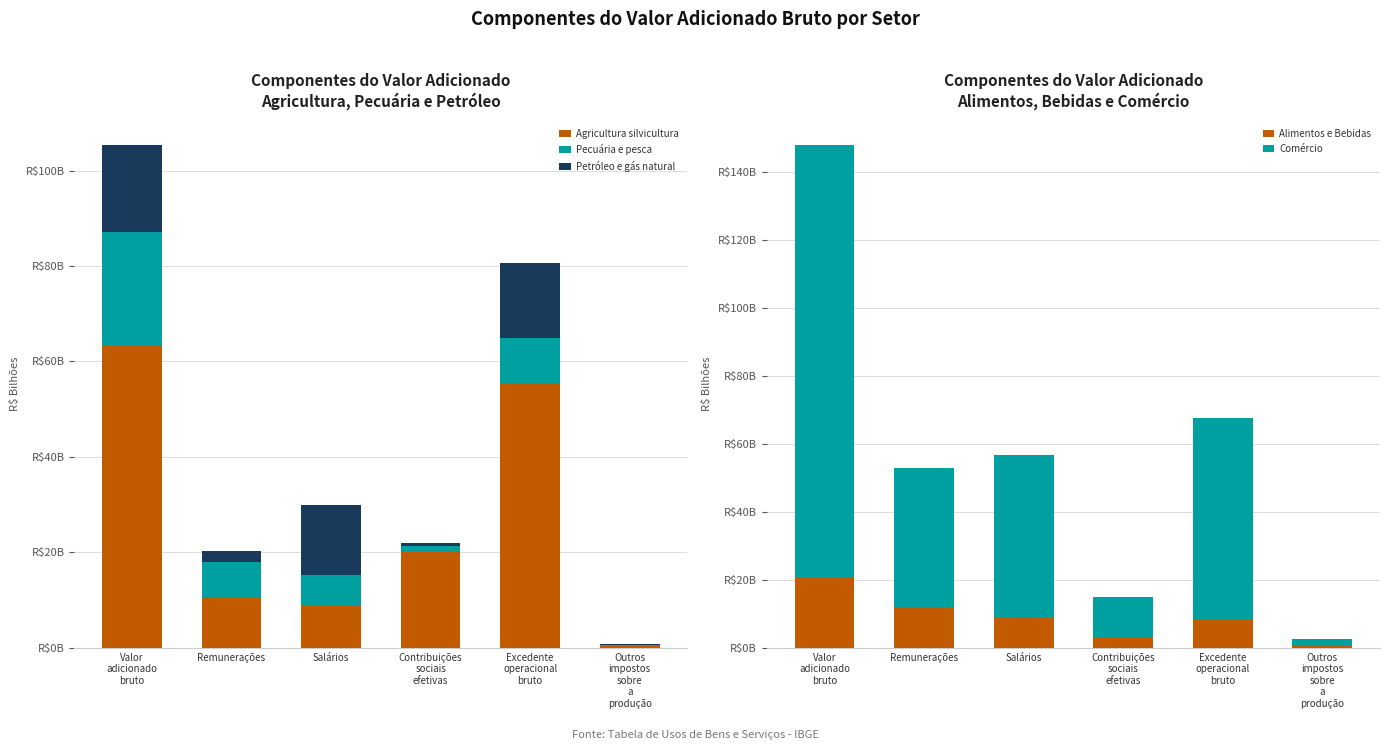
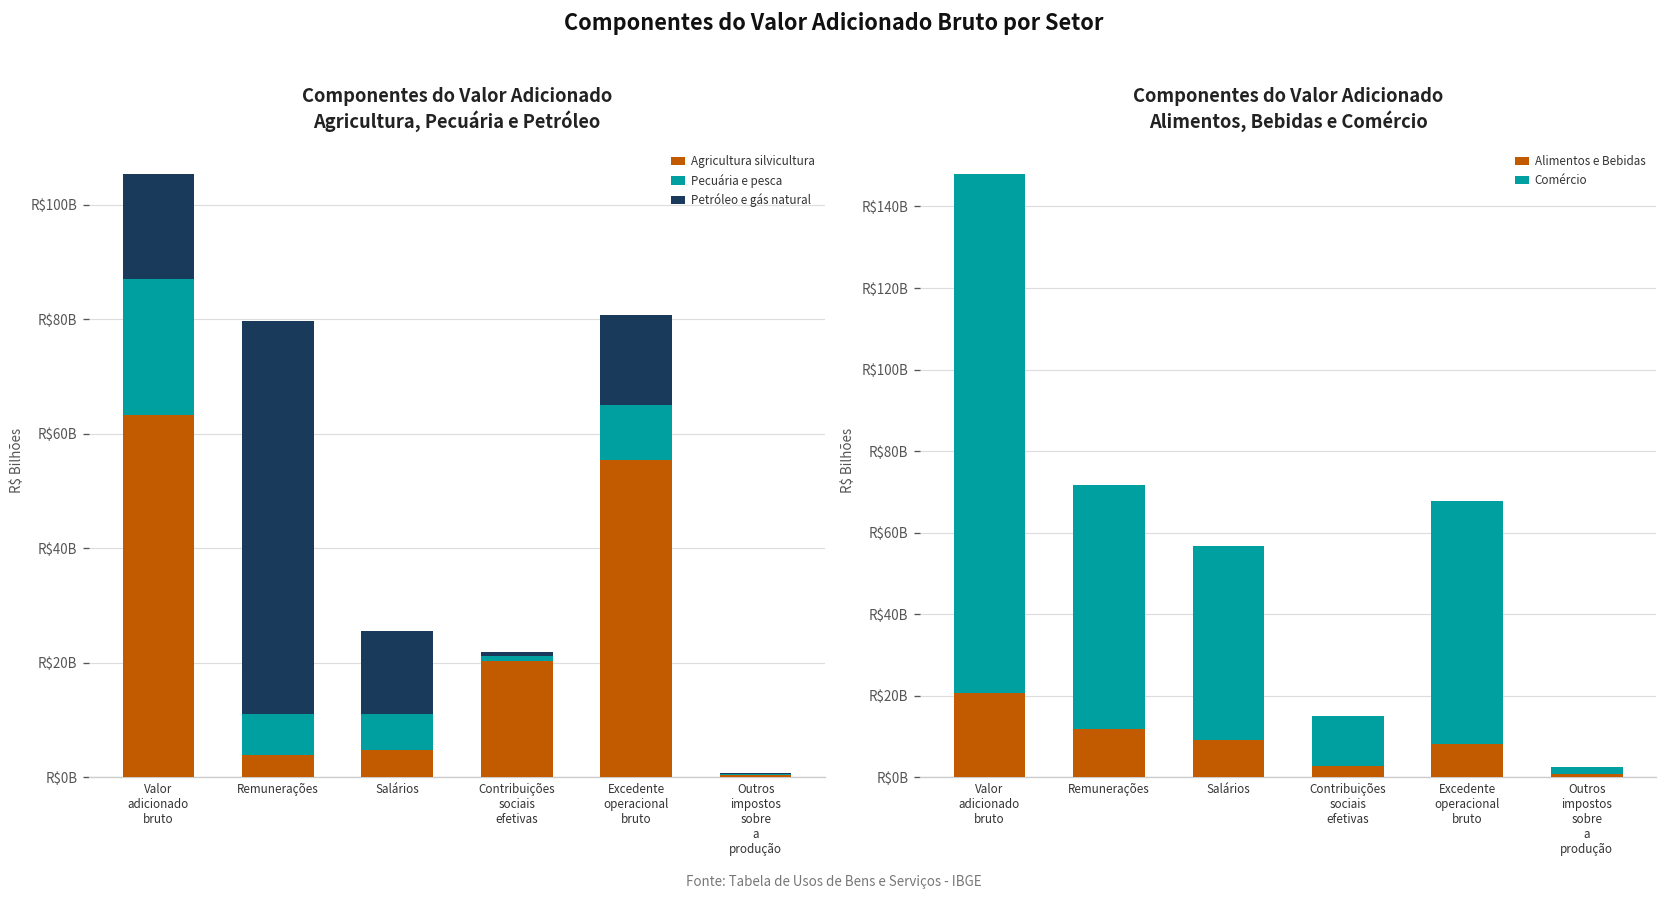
Componentes do Valor Adicionado Agricultura, Pecuária e Petróleo, Agricultura silvicultura, Remunerações: R$11000000000 -> R$4000000000
Componentes do Valor Adicionado Agricultura, Pecuária e Petróleo, Petróleo e gás natural, Remunerações: R$2000000000 -> R$69000000000
Componentes do Valor Adicionado Agricultura, Pecuária e Petróleo, Agricultura silvicultura, Salários: R$9000000000 -> R$5000000000
Componentes do Valor Adicionado Alimentos, Bebidas e Comércio, Comércio, Remunerações: R$41000000000 -> R$60000000000
